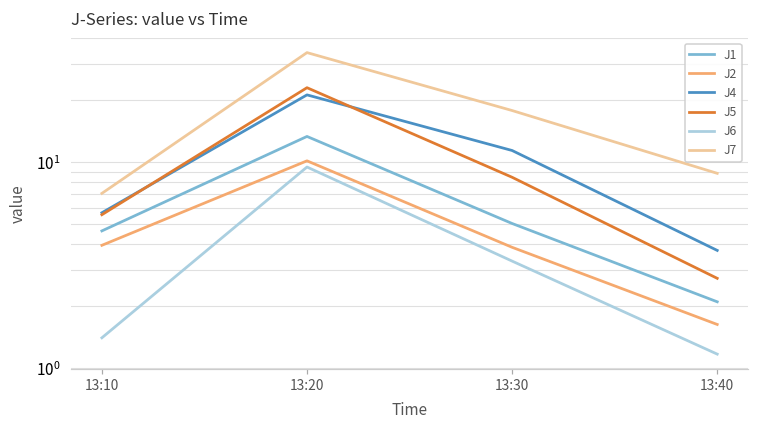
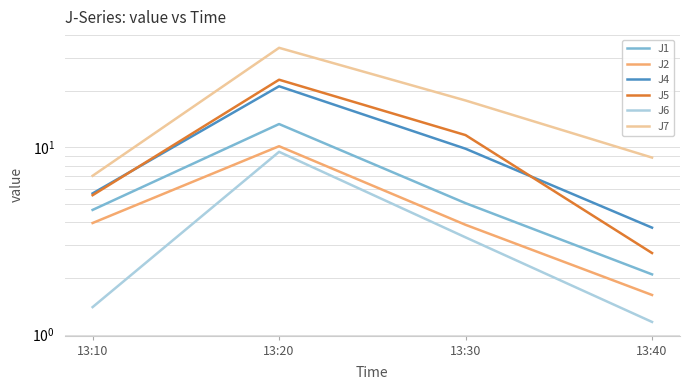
J4, 13:30: 11 -> 10
J5, 13:30: 8 -> 12
